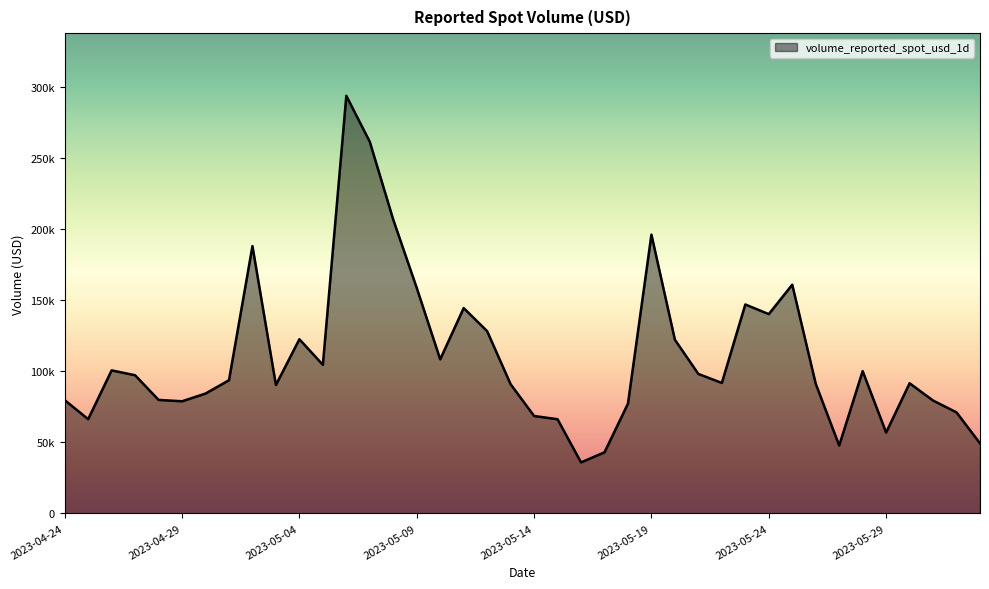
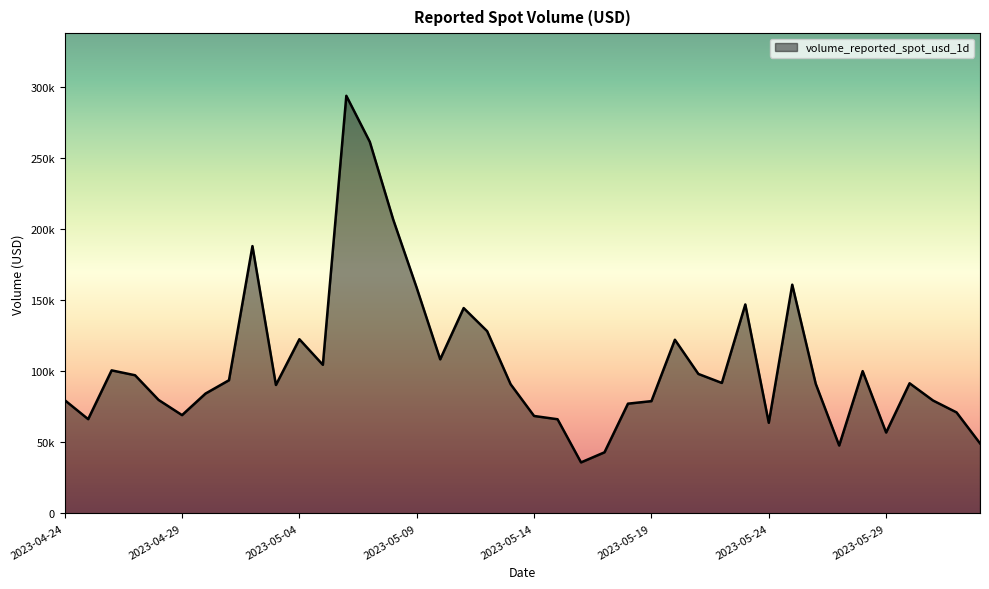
2023-04-29: 79000 -> 69000
2023-05-19: 196000 -> 79000
2023-05-24: 140000 -> 64000
